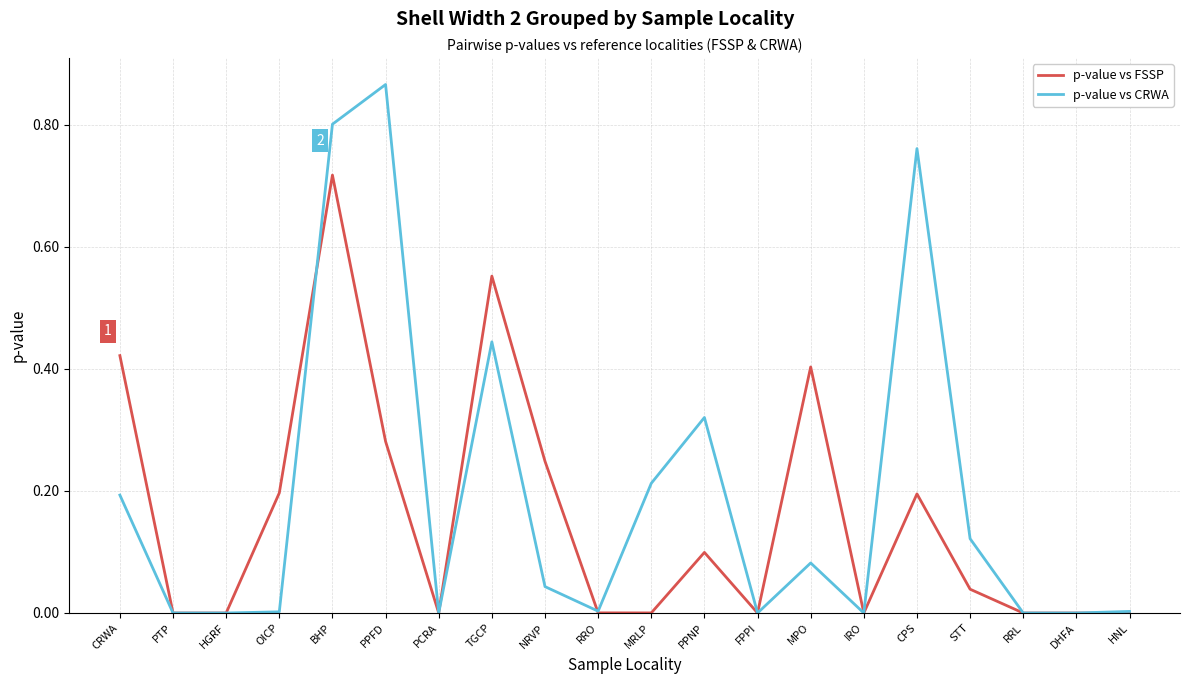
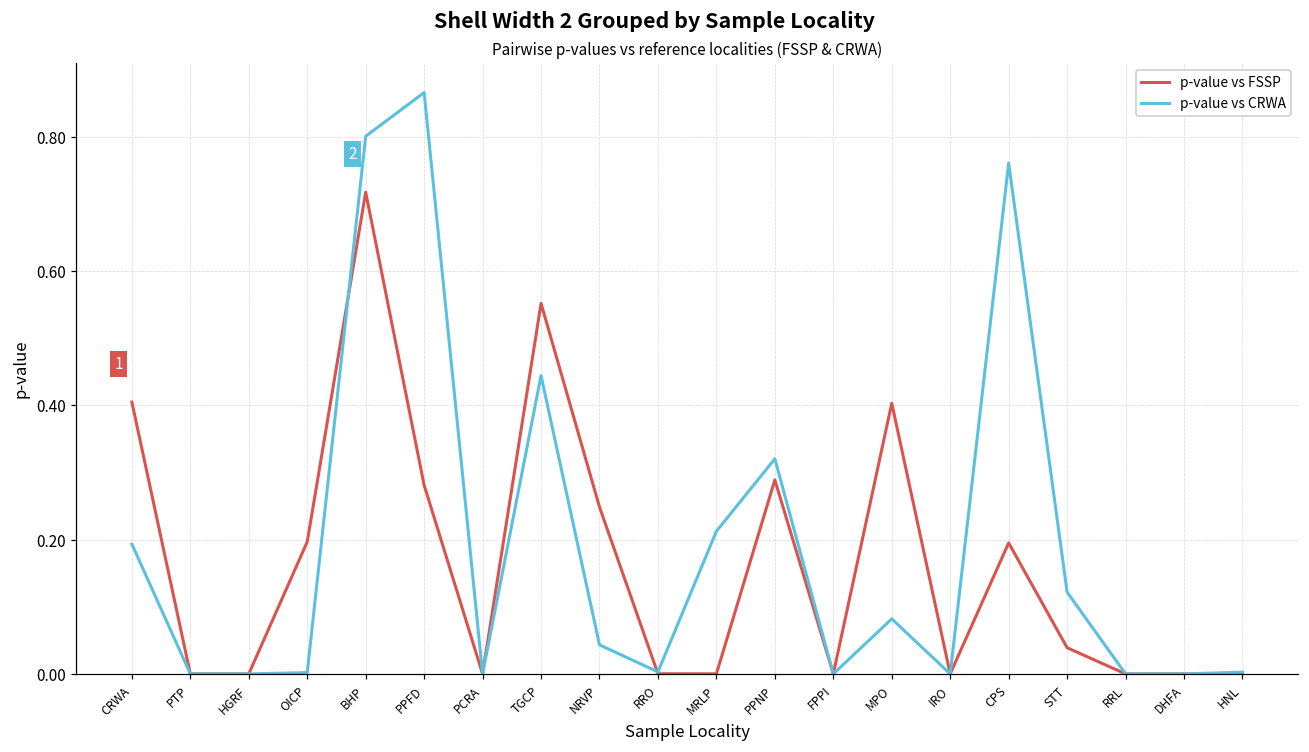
p-value vs FSSP, CRWA: 0.42 -> 0.41
p-value vs FSSP, PPNP: 0.10 -> 0.29
